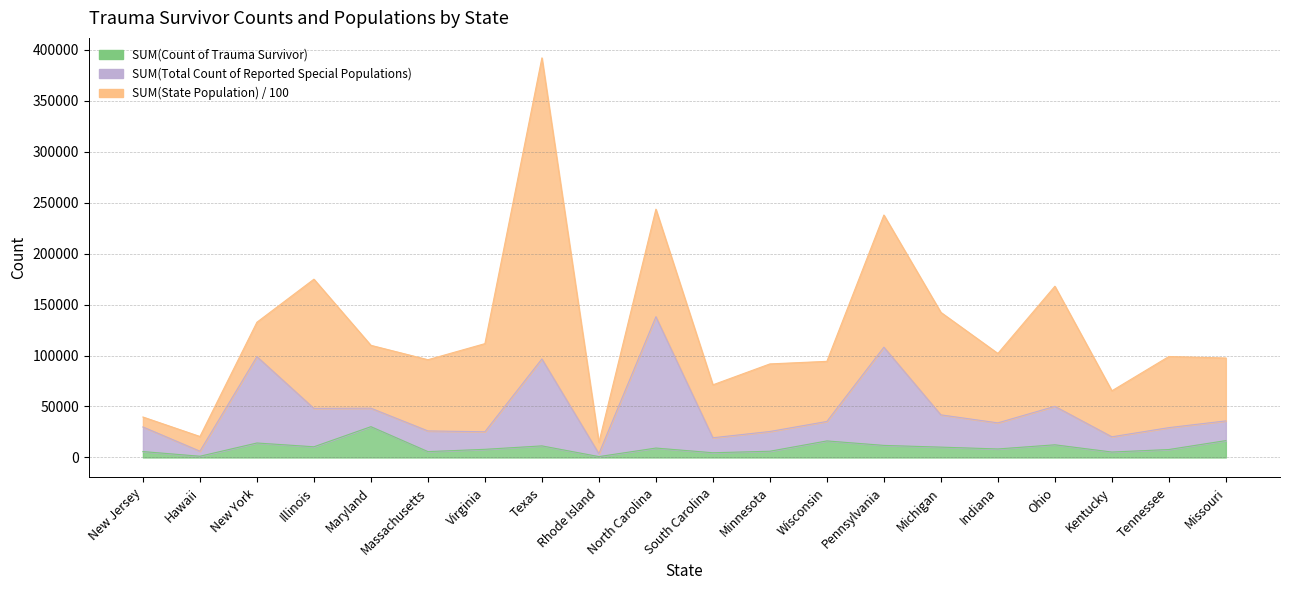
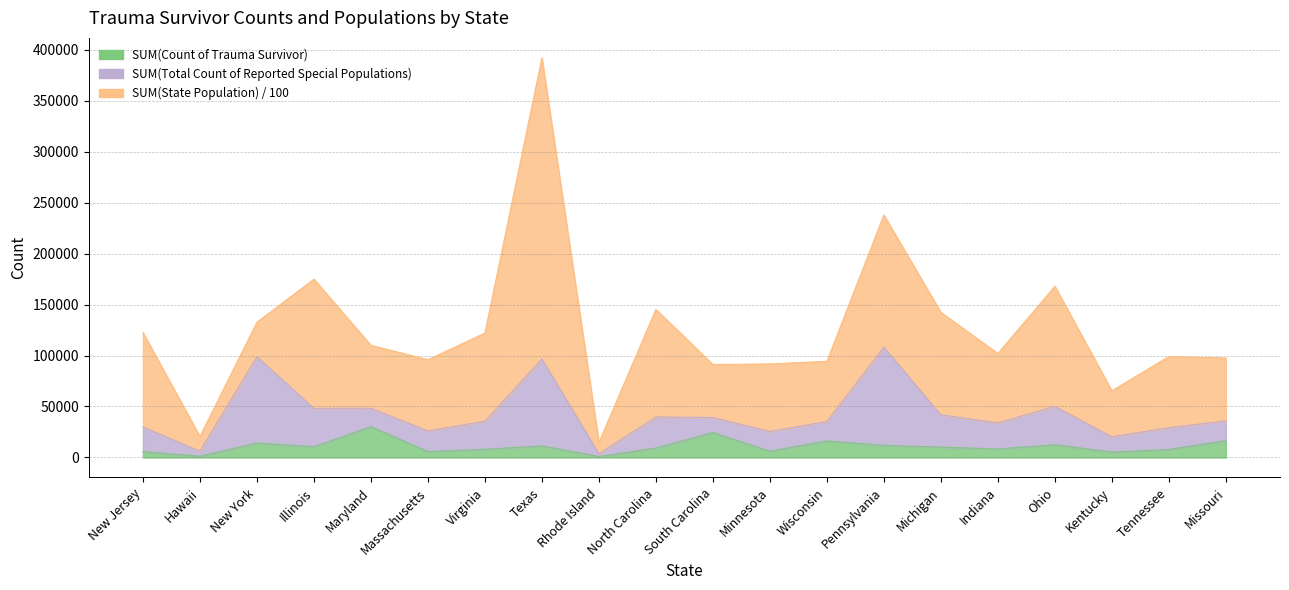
SUM(State Population) / 100, New Jersey: 10000 -> 93000
SUM(Total Count of Reported Special Populations), Virginia: 17000 -> 28000
SUM(Total Count of Reported Special Populations), North Carolina: 129000 -> 30000
SUM(Count of Trauma Survivor), South Carolina: 5000 -> 24000
